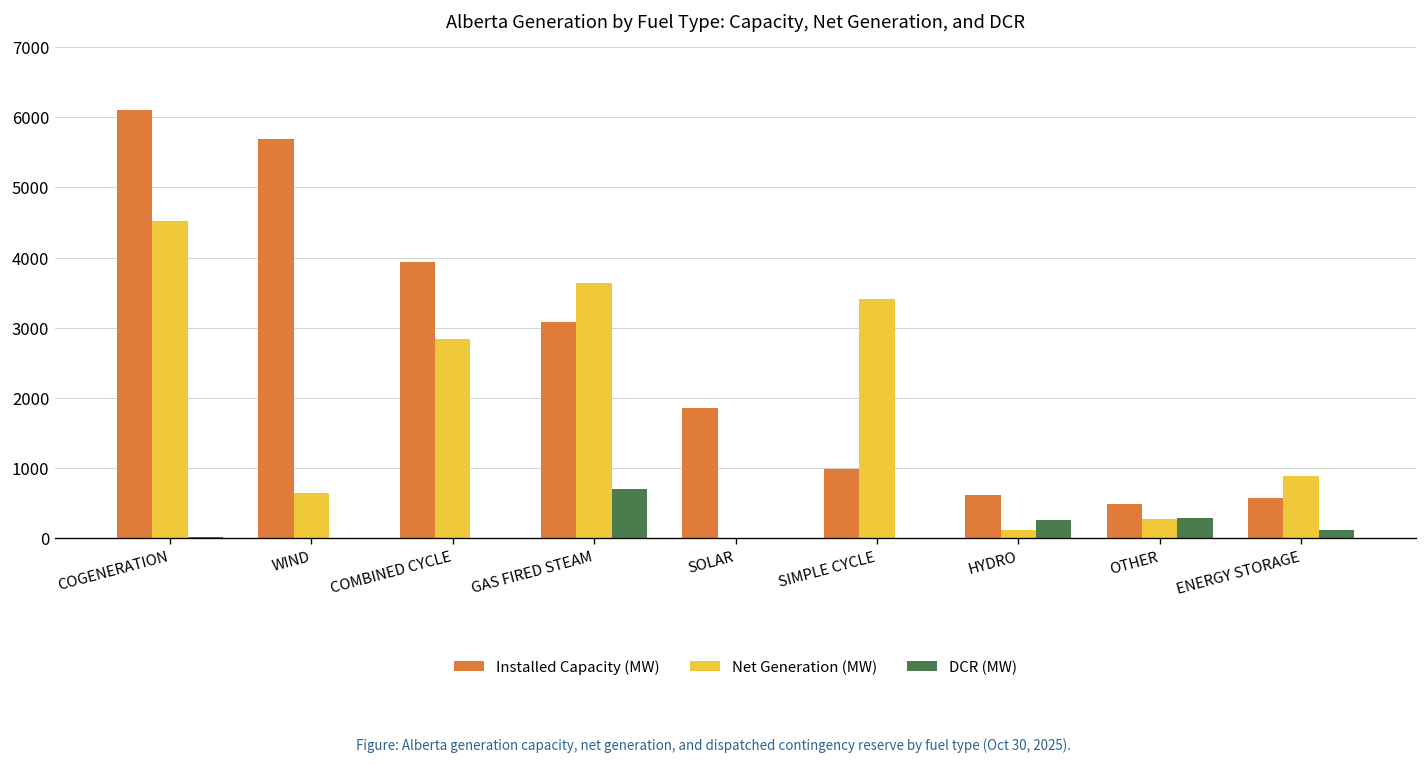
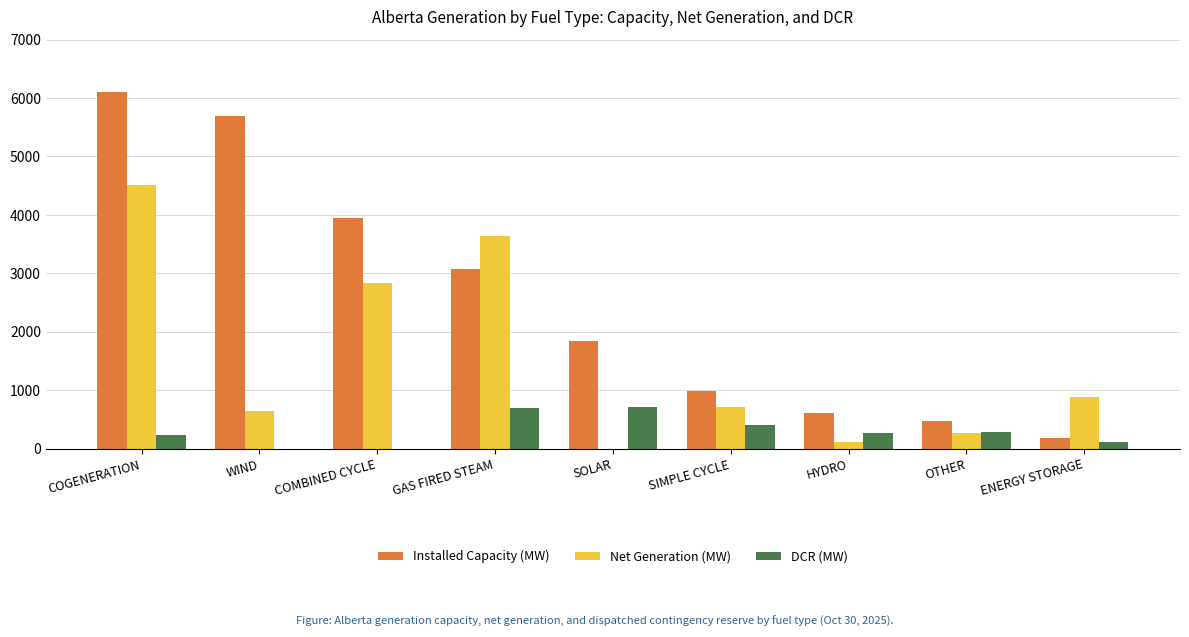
DCR (MW), COGENERATION: 0 -> 200
DCR (MW), SOLAR: 0 -> 700
Net Generation (MW), SIMPLE CYCLE: 3400 -> 700
DCR (MW), SIMPLE CYCLE: 0 -> 400
Installed Capacity (MW), ENERGY STORAGE: 600 -> 200
